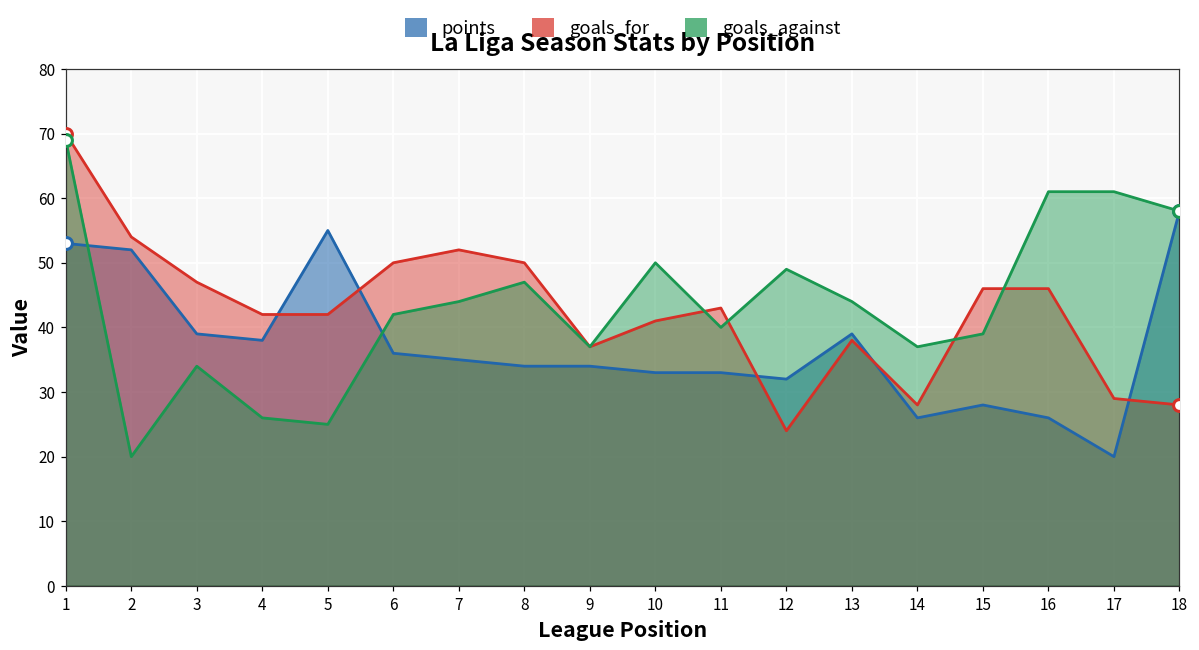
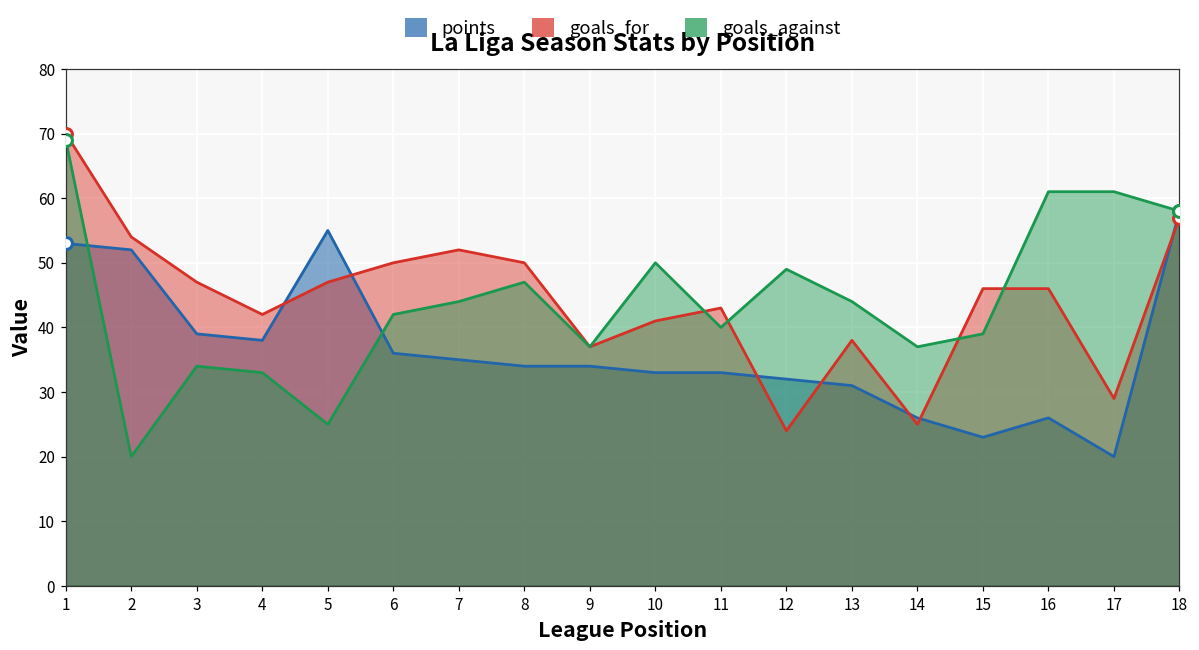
goals_against, 4: 26 -> 33
goals_for, 5: 42 -> 47
points, 13: 39 -> 31
goals_for, 14: 28 -> 25
points, 15: 28 -> 23
goals_for, 18: 28 -> 57
